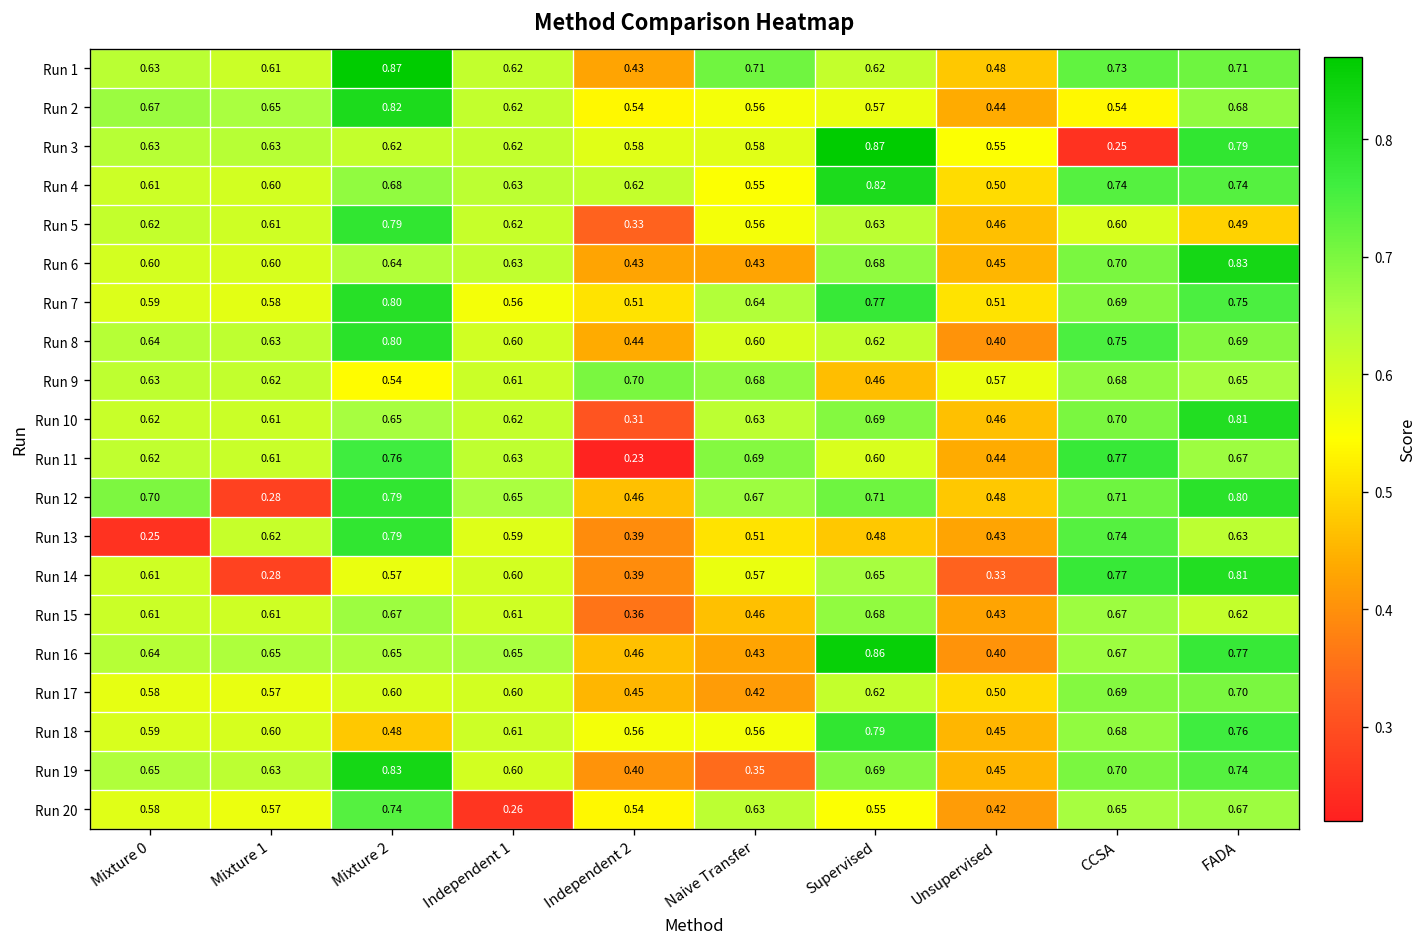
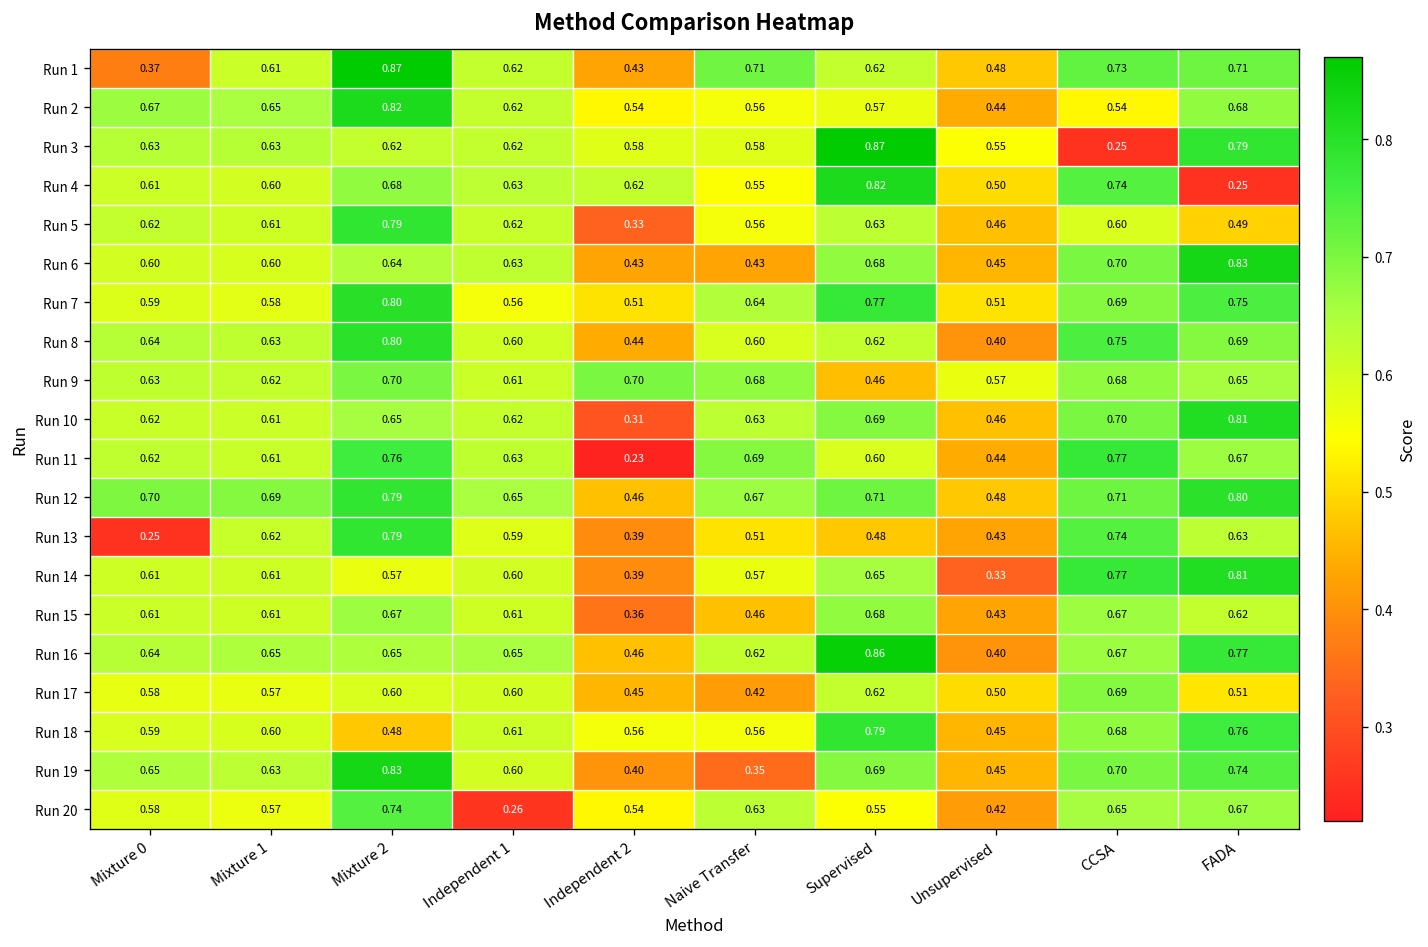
Run 1, Mixture 0: 0.63 -> 0.37
Run 4, FADA: 0.74 -> 0.25
Run 9, Mixture 2: 0.54 -> 0.70
Run 12, Mixture 1: 0.28 -> 0.69
Run 14, Mixture 1: 0.28 -> 0.61
Run 16, Naive Transfer: 0.43 -> 0.62
Run 17, FADA: 0.70 -> 0.51
